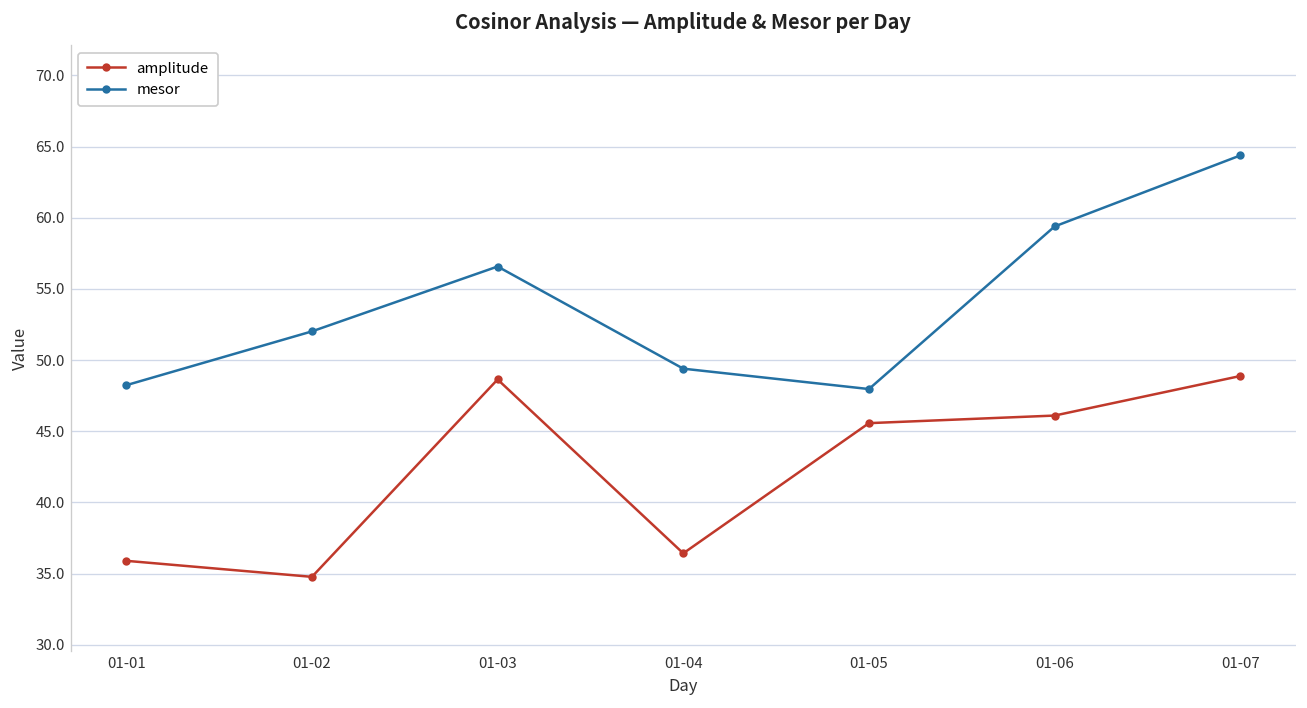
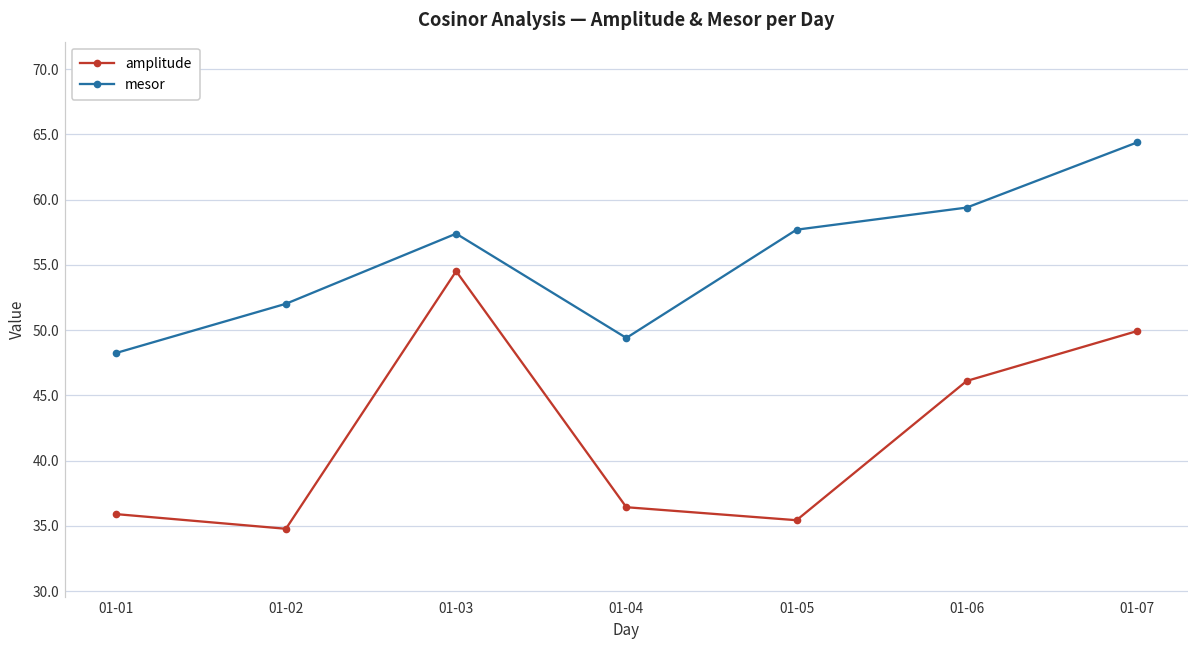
amplitude, 01-03: 48.6 -> 54.5
mesor, 01-03: 56.6 -> 57.4
amplitude, 01-05: 45.6 -> 35.4
mesor, 01-05: 48.0 -> 57.7
amplitude, 01-07: 48.9 -> 49.9
